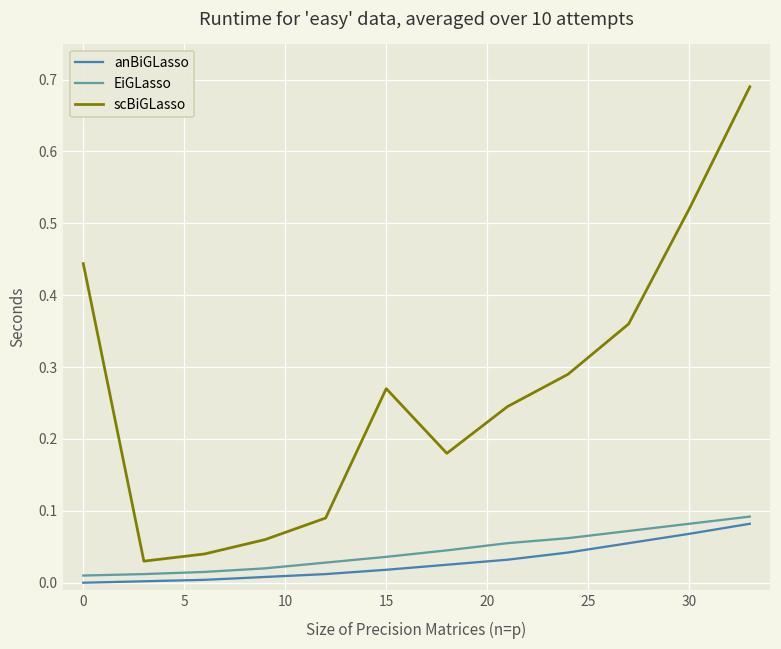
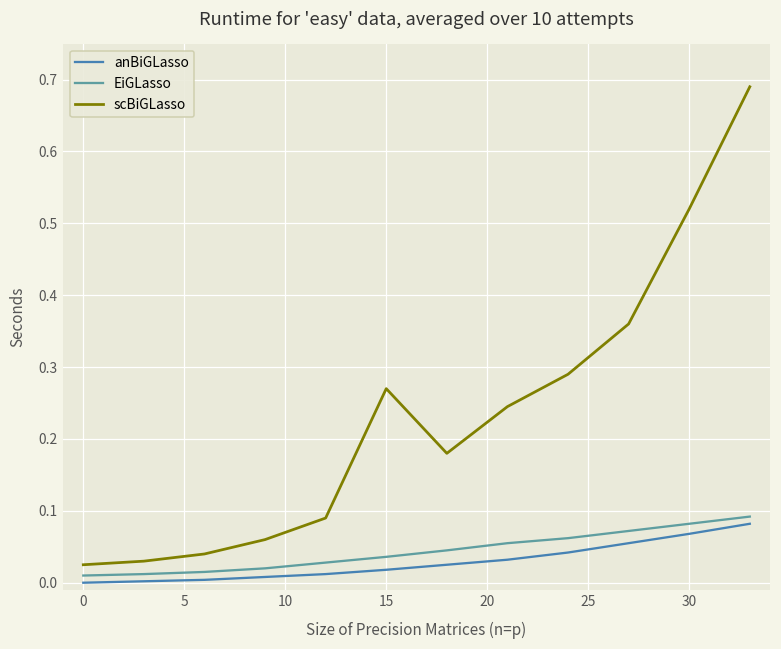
scBiGLasso, 0: 0.44 -> 0.03
